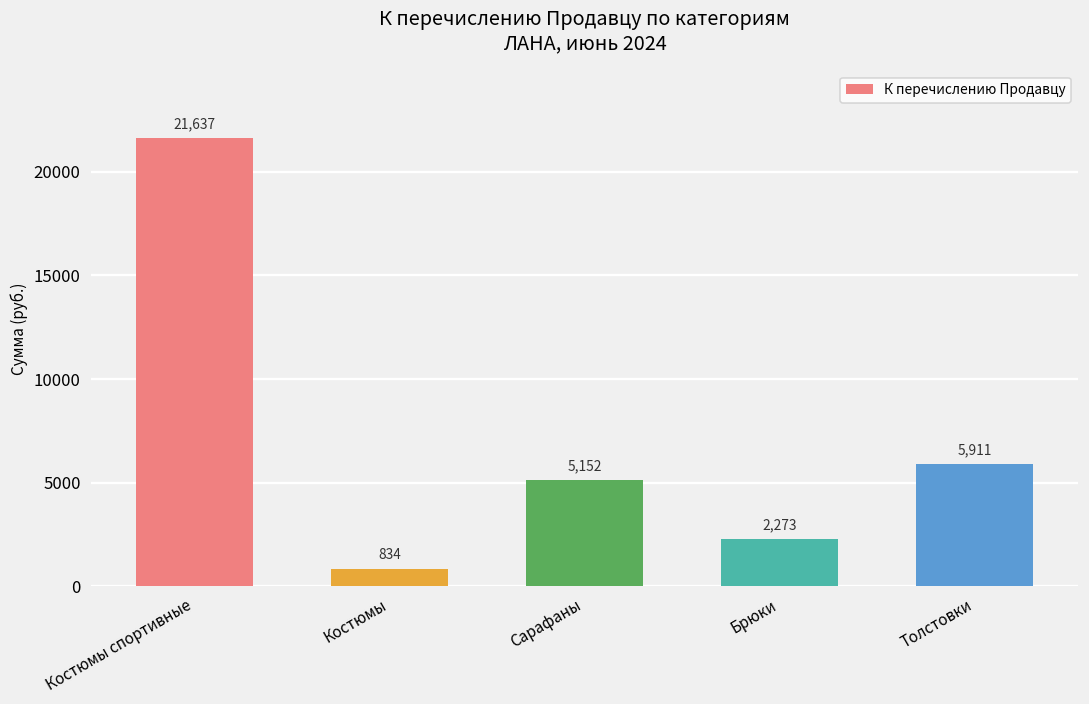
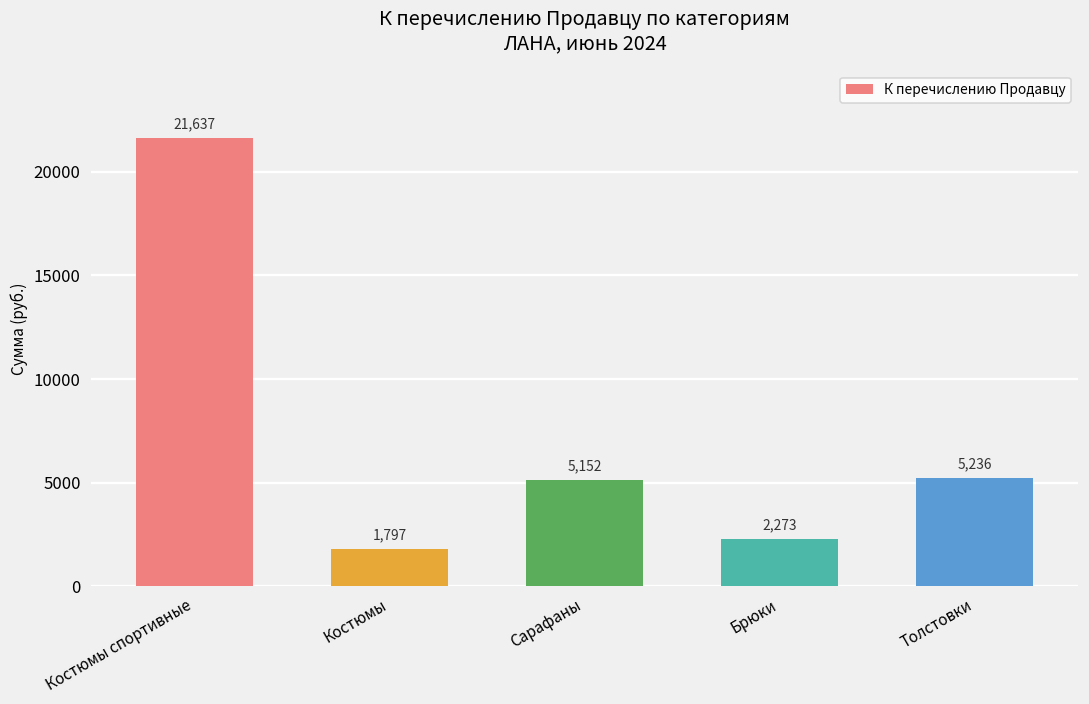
Костюмы: 834 -> 1,797
Толстовки: 5,911 -> 5,236
